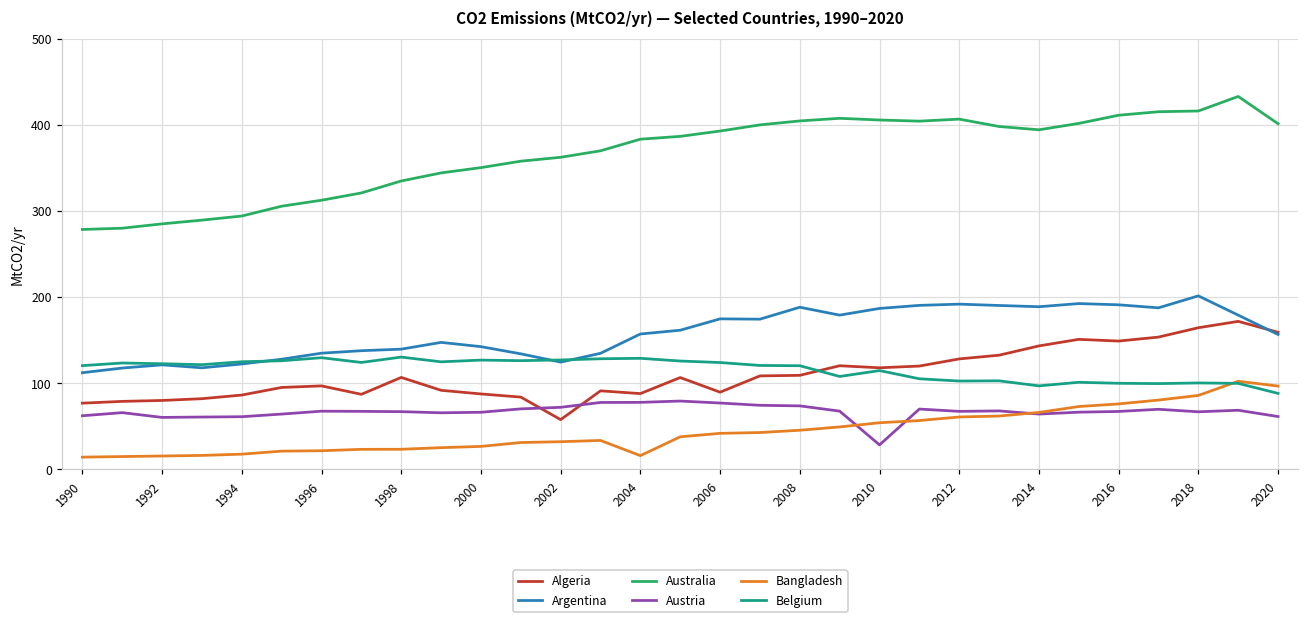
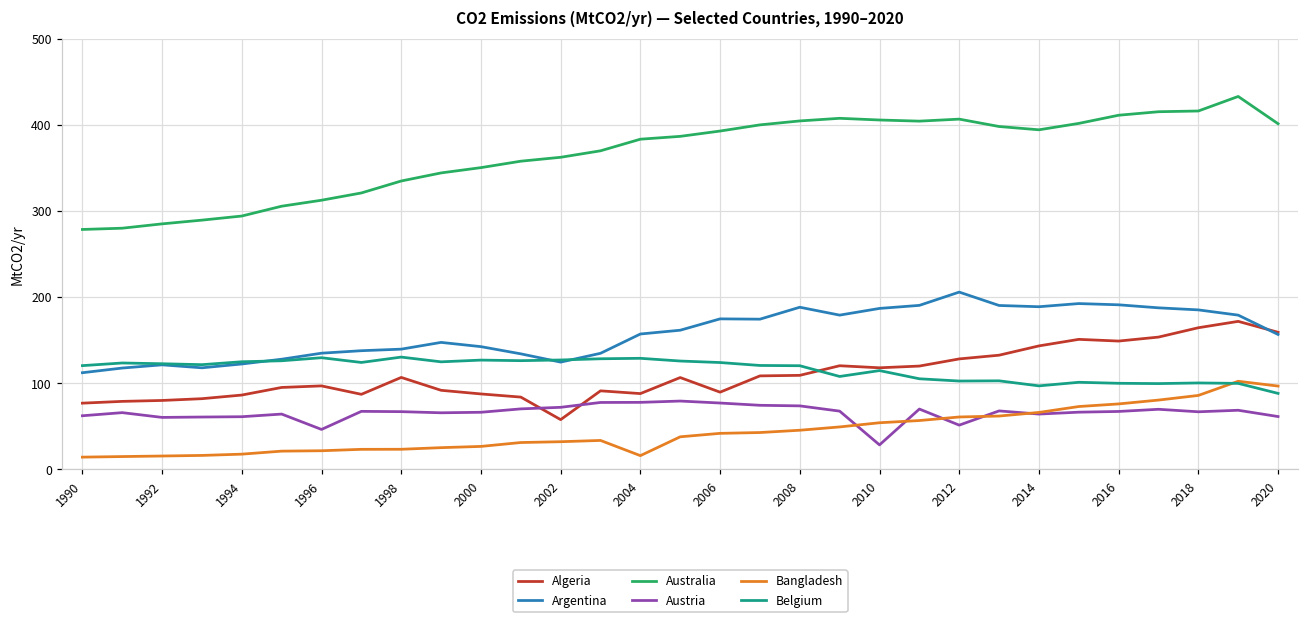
Austria, 1996: 70 -> 50
Argentina, 2012: 190 -> 210
Austria, 2012: 70 -> 50
Argentina, 2018: 200 -> 190
